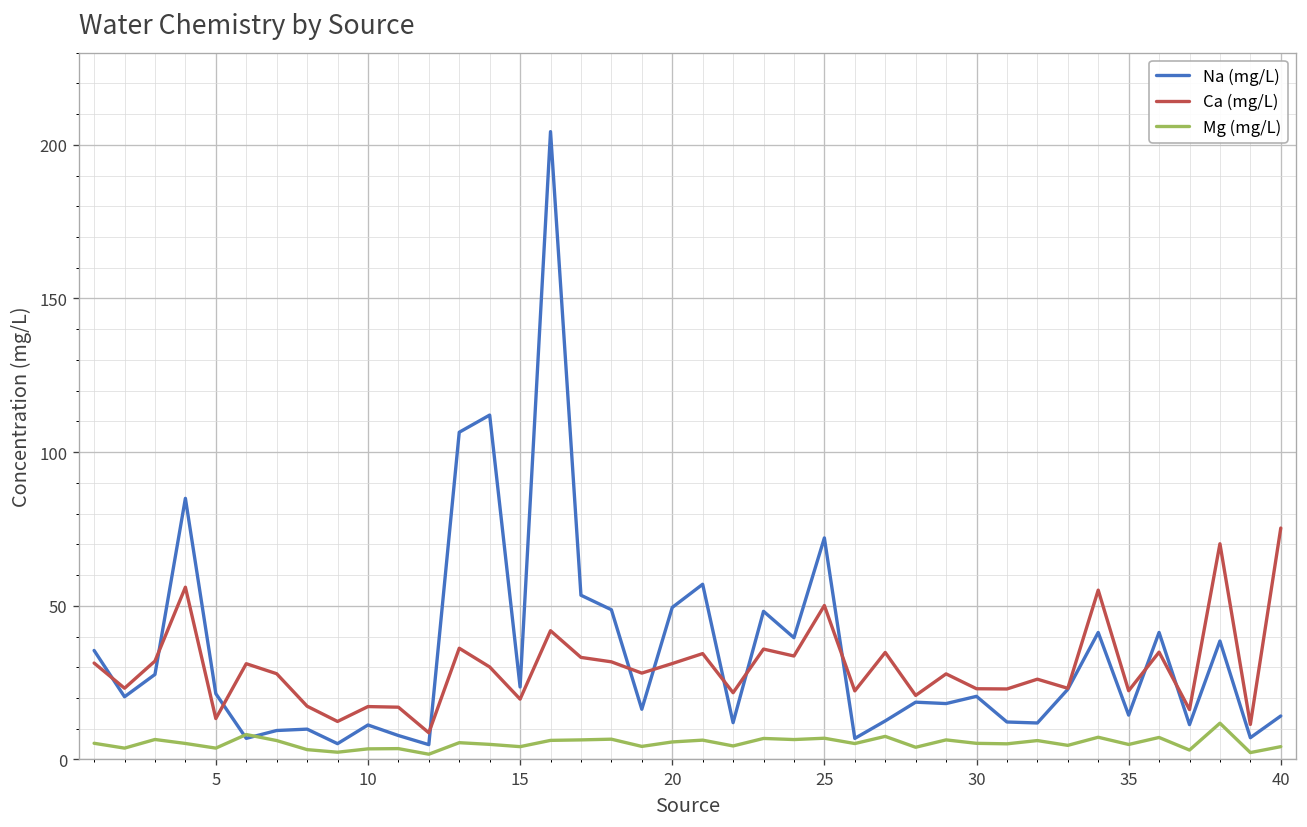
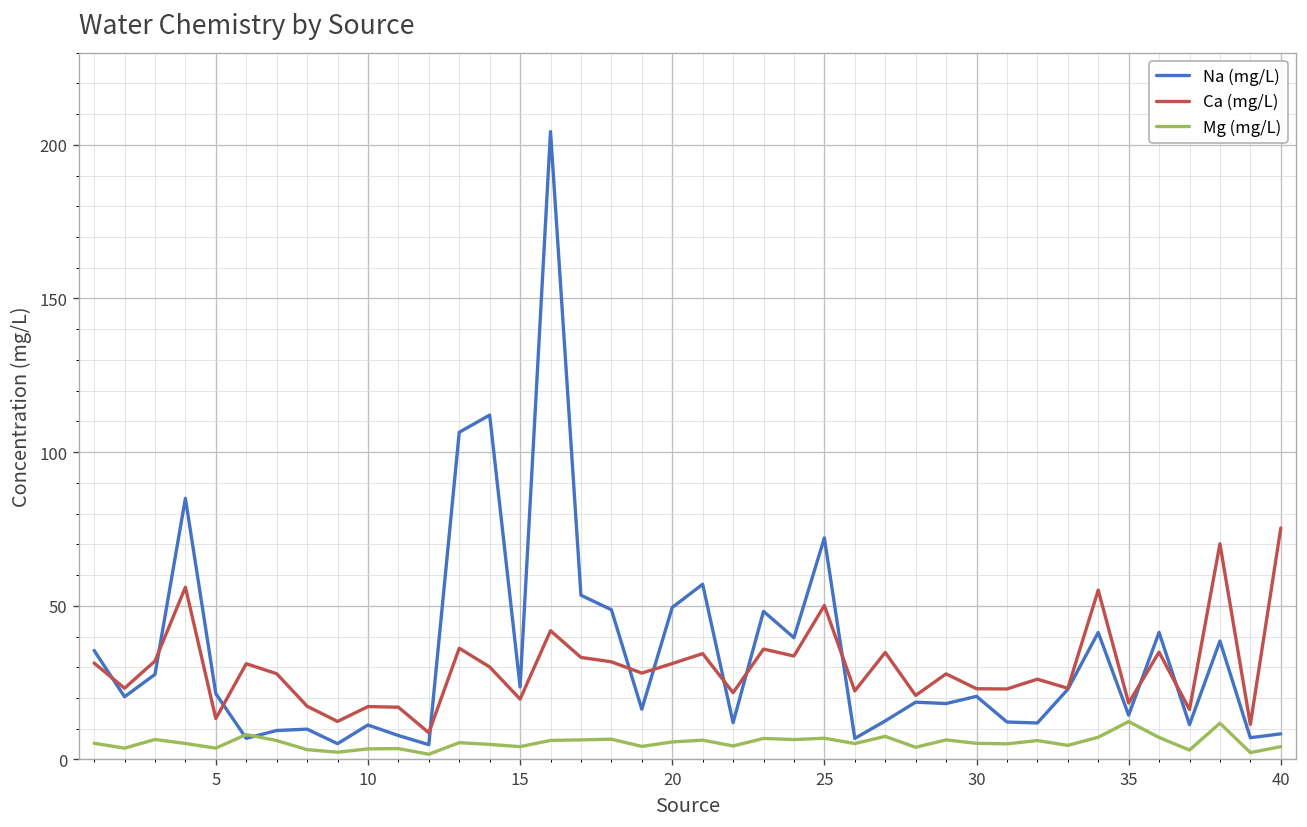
Ca (mg/L), 35: 22 -> 18
Mg (mg/L), 35: 5 -> 12
Na (mg/L), 40: 14 -> 8
